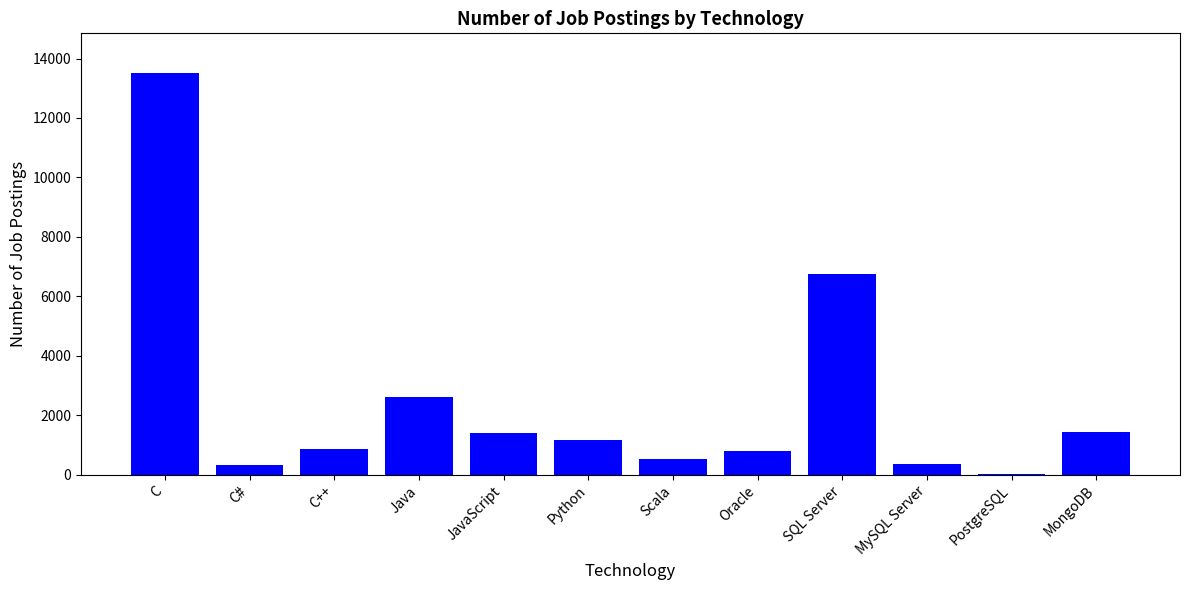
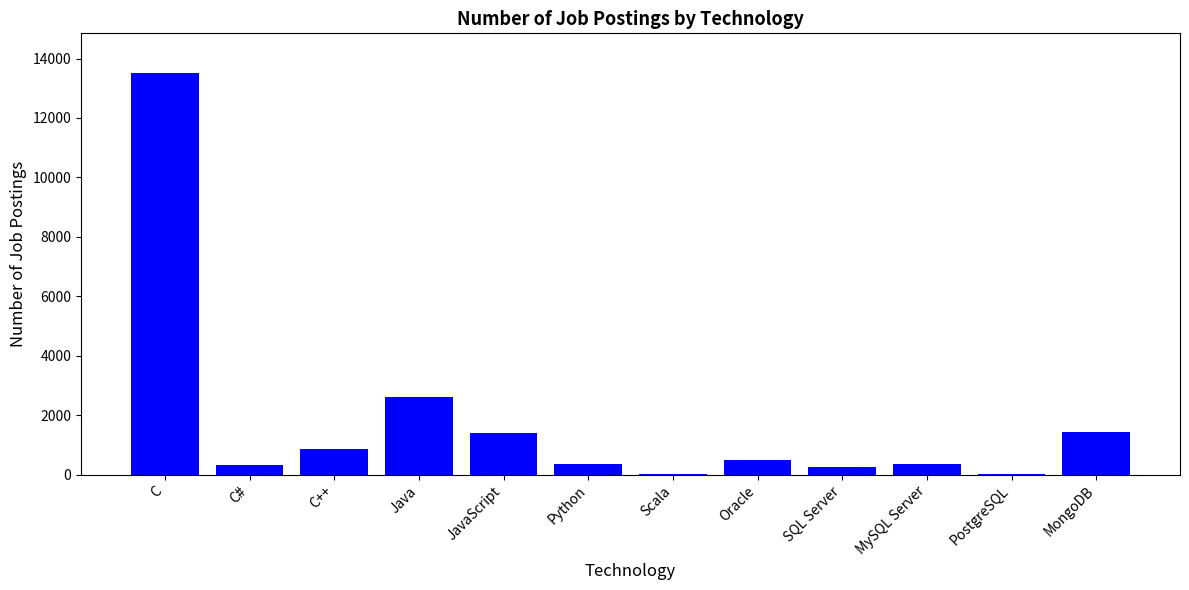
Python: 1200 -> 400
Scala: 500 -> 0
Oracle: 800 -> 500
SQL Server: 6800 -> 300
